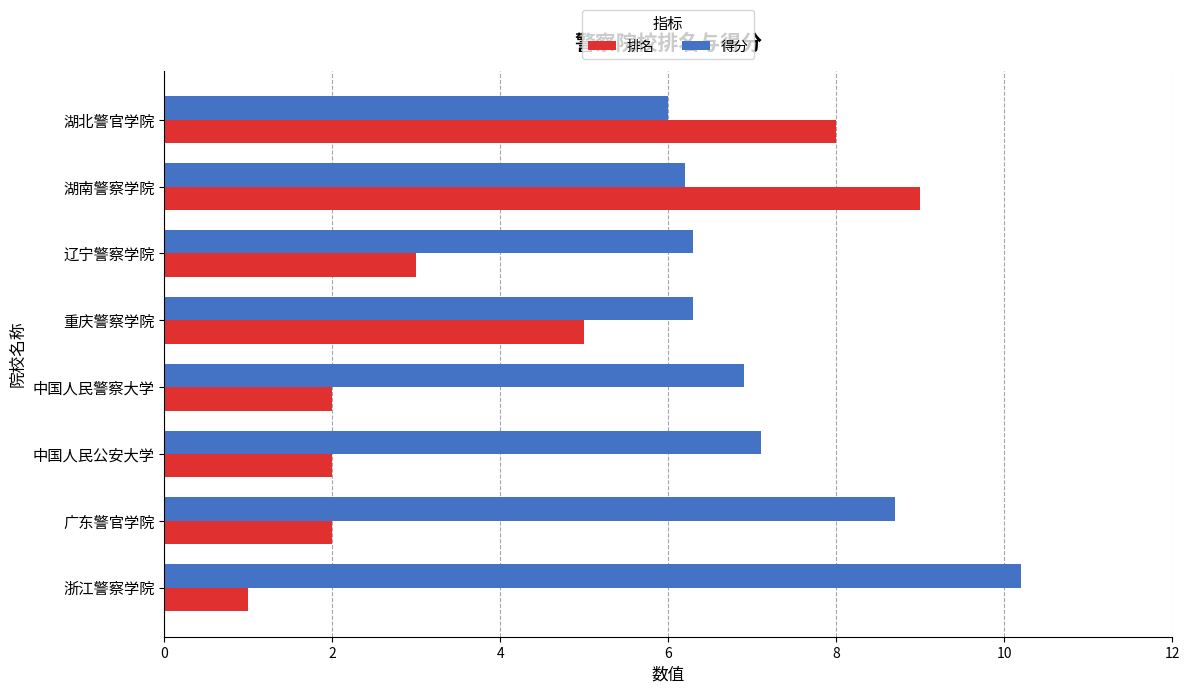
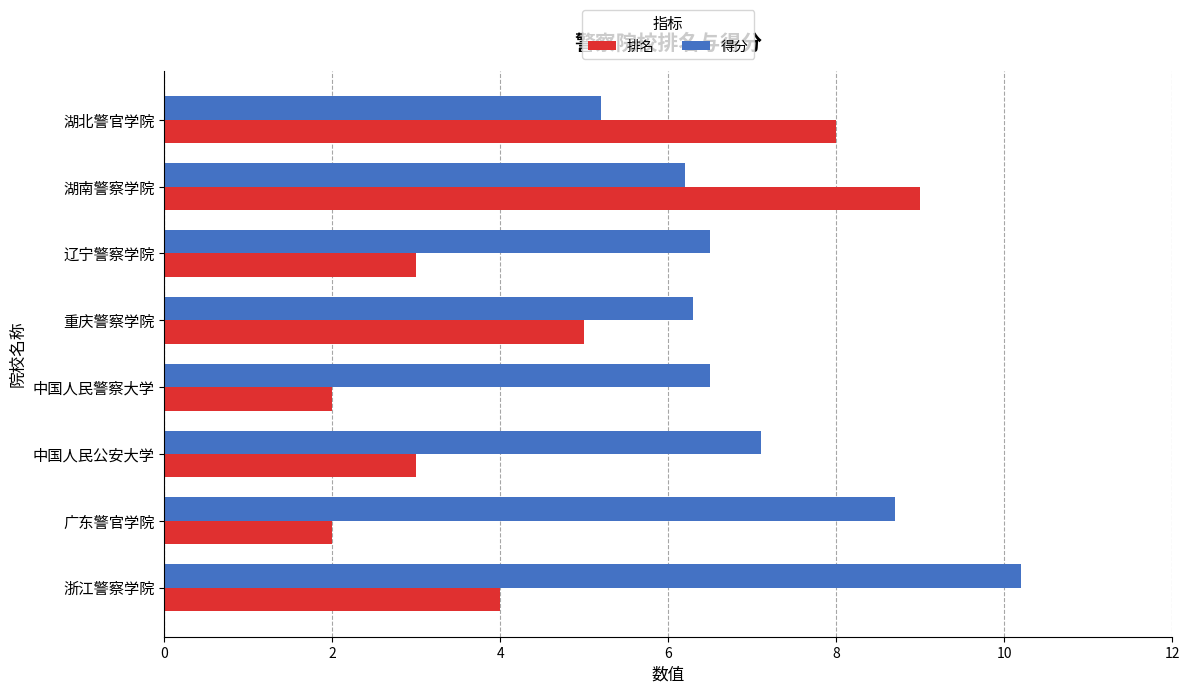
得分, 湖北警官学院: 6.0 -> 5.2
得分, 辽宁警察学院: 6.3 -> 6.5
得分, 中国人民警察大学: 6.9 -> 6.5
排名, 中国人民公安大学: 2 -> 3
排名, 浙江警察学院: 1 -> 4
